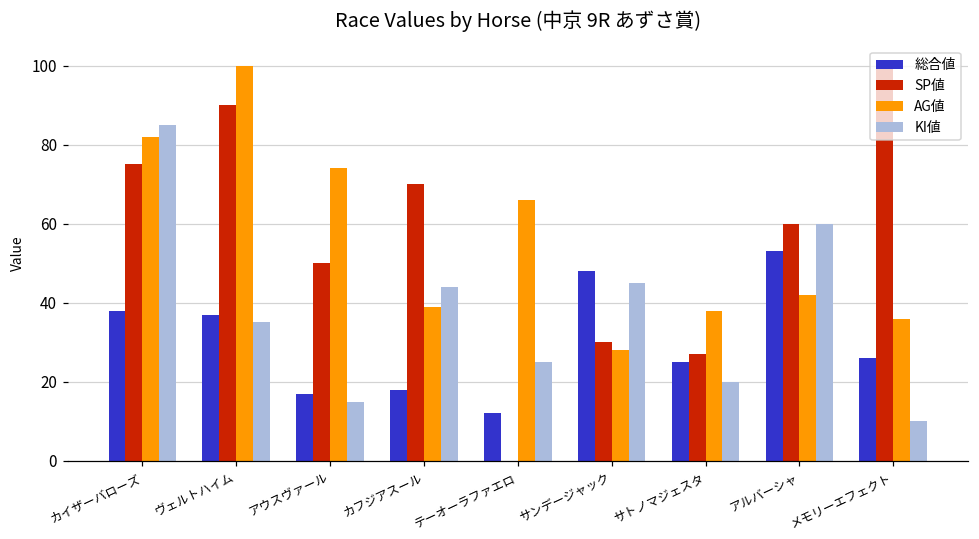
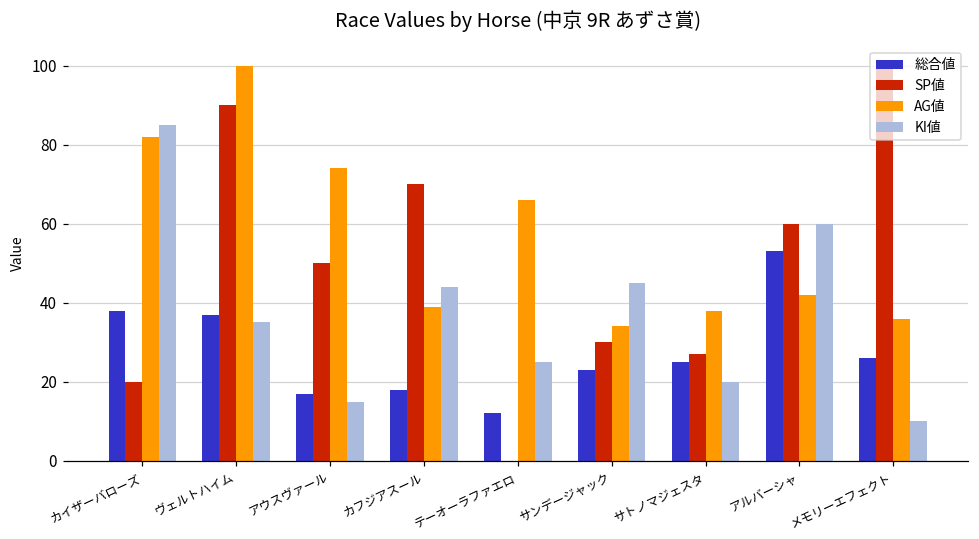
SP値, カイザーバローズ: 75 -> 20
総合値, サンデージャック: 48 -> 23
AG値, サンデージャック: 28 -> 34
